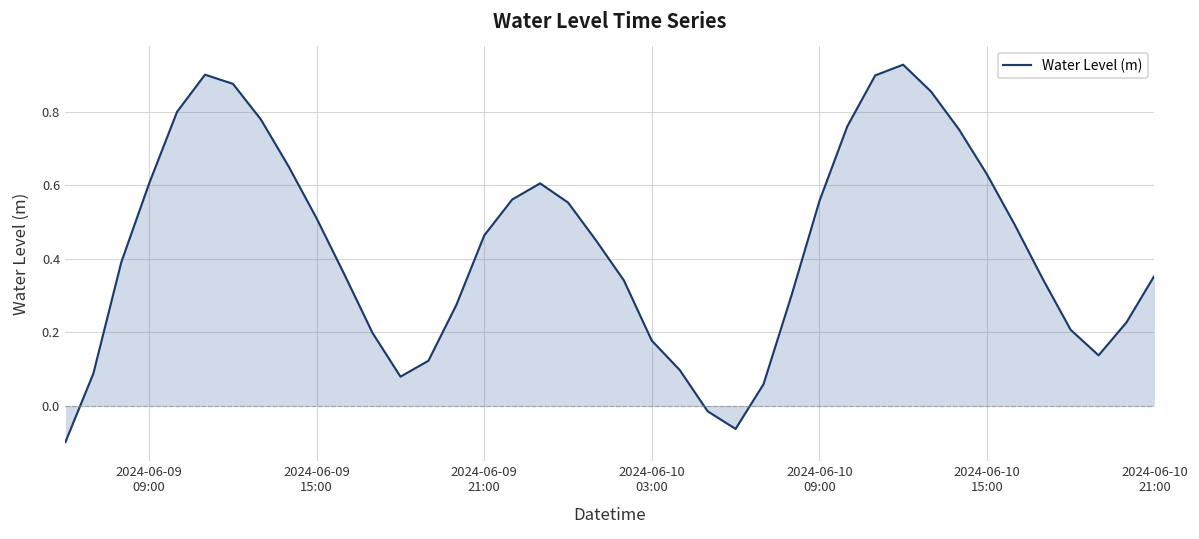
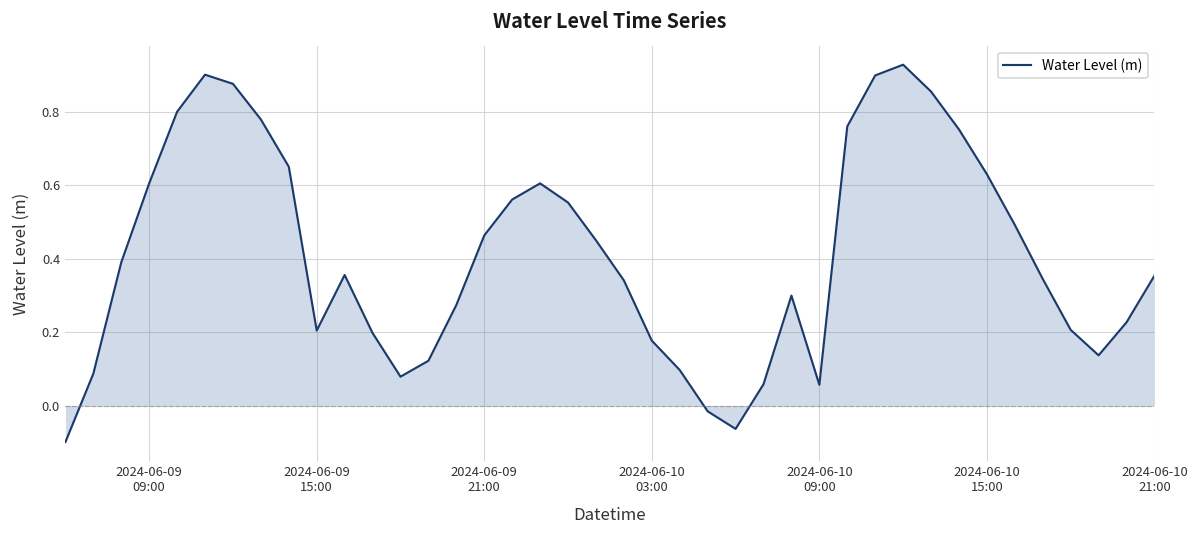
Water Level (m), 2024-06-09 15:00: 0.51 -> 0.20
Water Level (m), 2024-06-10 09:00: 0.56 -> 0.06
